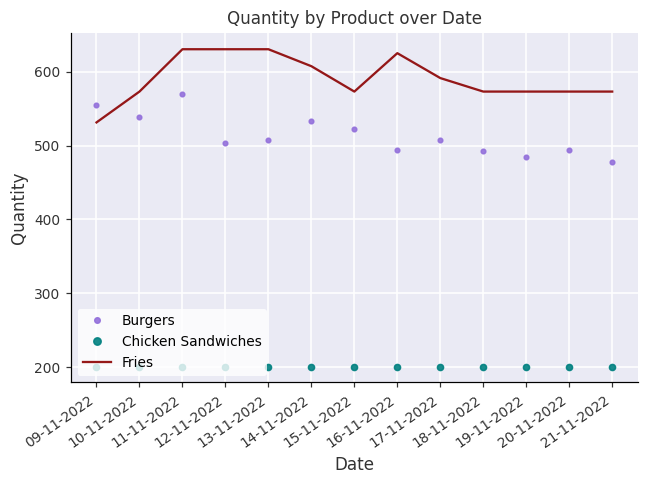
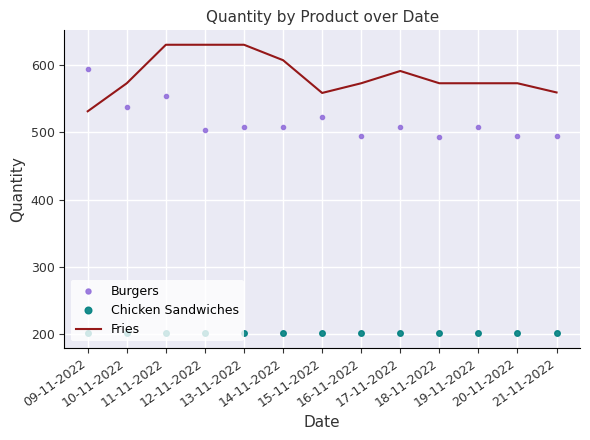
Burgers, 09-11-2022: 550 -> 590
Burgers, 11-11-2022: 570 -> 550
Burgers, 14-11-2022: 530 -> 510
Fries, 15-11-2022: 570 -> 560
Fries, 16-11-2022: 630 -> 570
Burgers, 19-11-2022: 480 -> 510
Burgers, 21-11-2022: 480 -> 490
Fries, 21-11-2022: 570 -> 560
